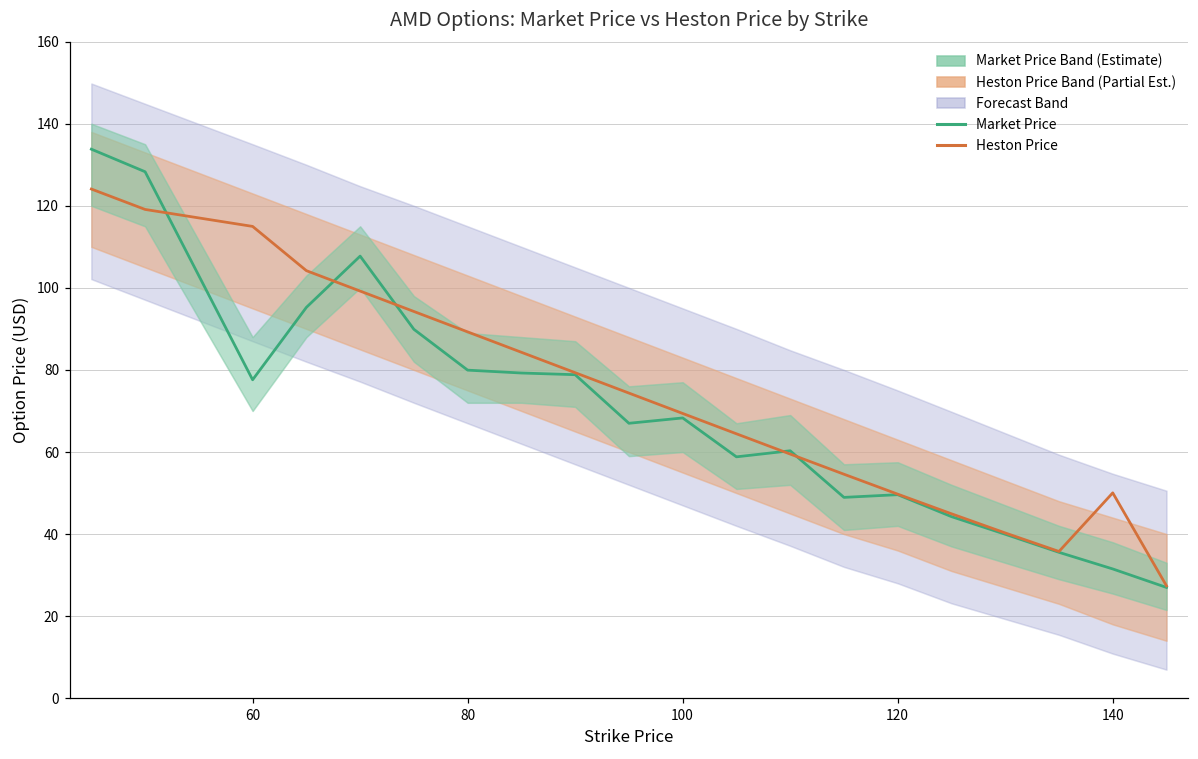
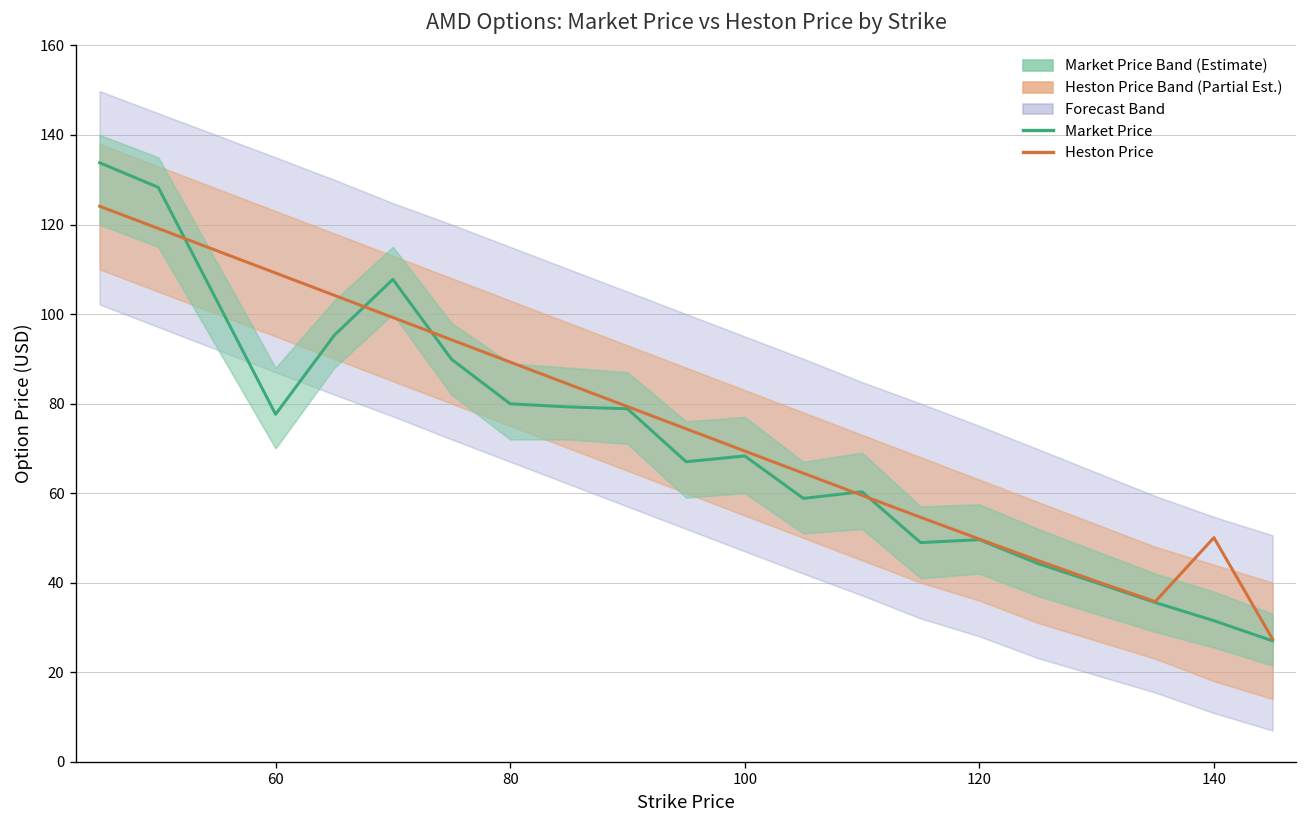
Heston Price, 60: 115 -> 109
